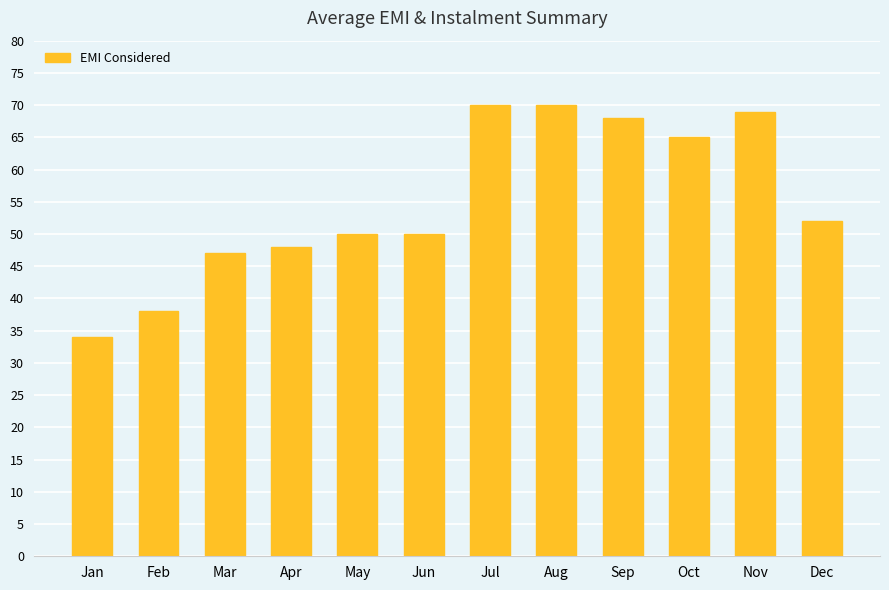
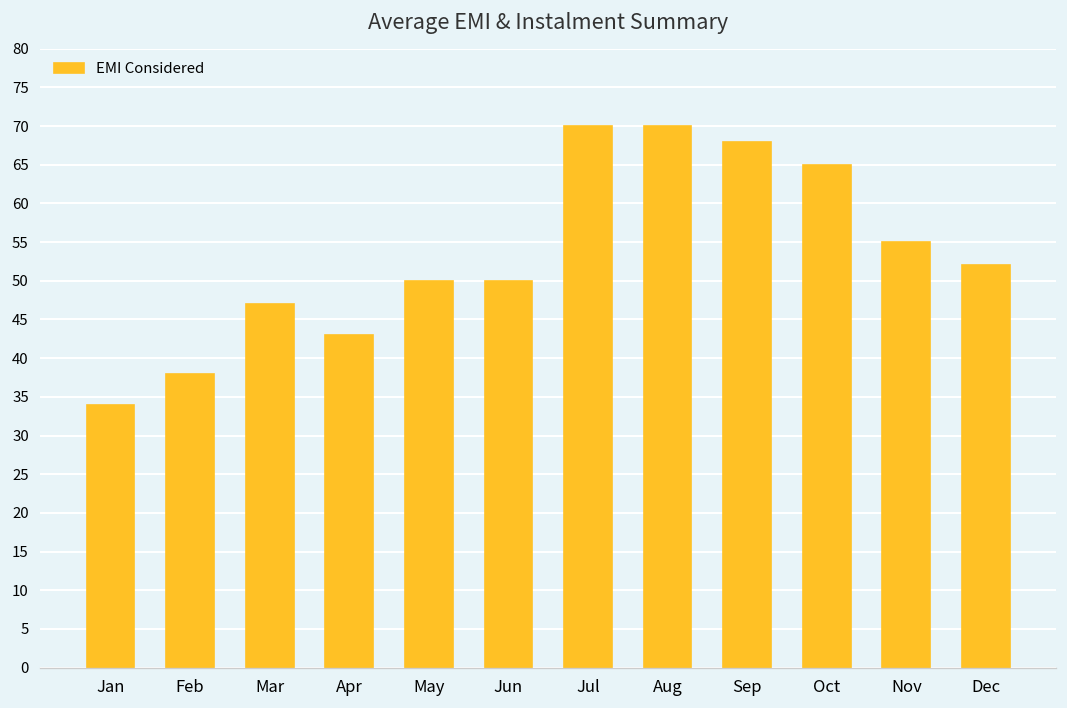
Apr: 48 -> 43
Nov: 69 -> 55
